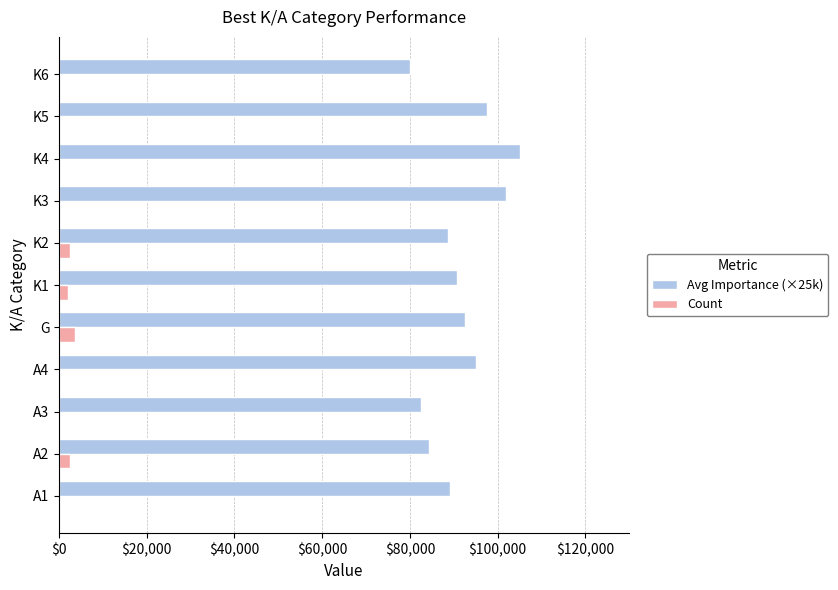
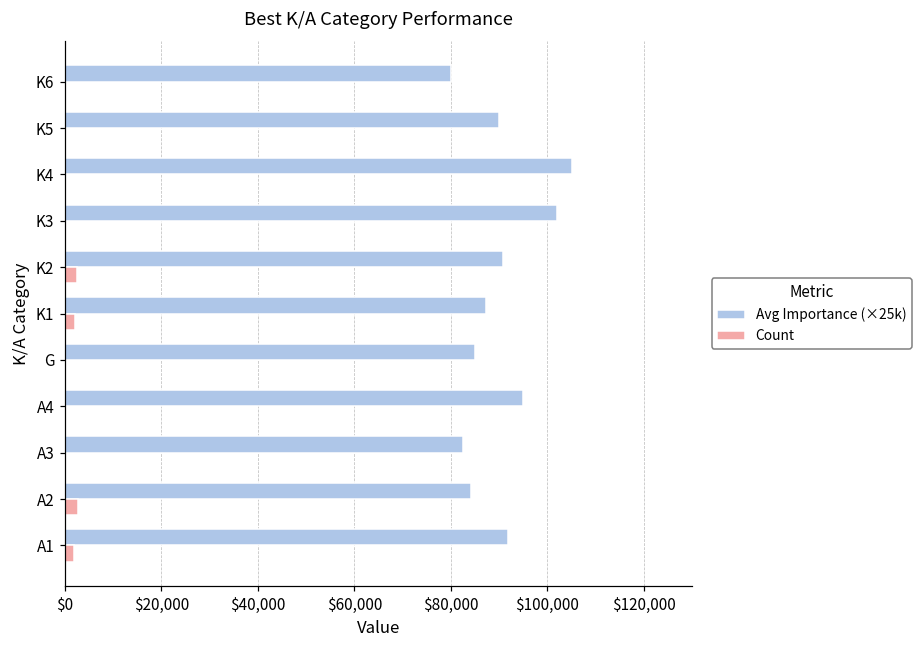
Avg Importance (×25k), K5: $98,000 -> $90,000
Avg Importance (×25k), K2: $89,000 -> $91,000
Avg Importance (×25k), K1: $91,000 -> $87,000
Avg Importance (×25k), G: $93,000 -> $85,000
Count, G: $4,000 -> $0
Avg Importance (×25k), A1: $89,000 -> $92,000
Count, A1: $0 -> $2,000
